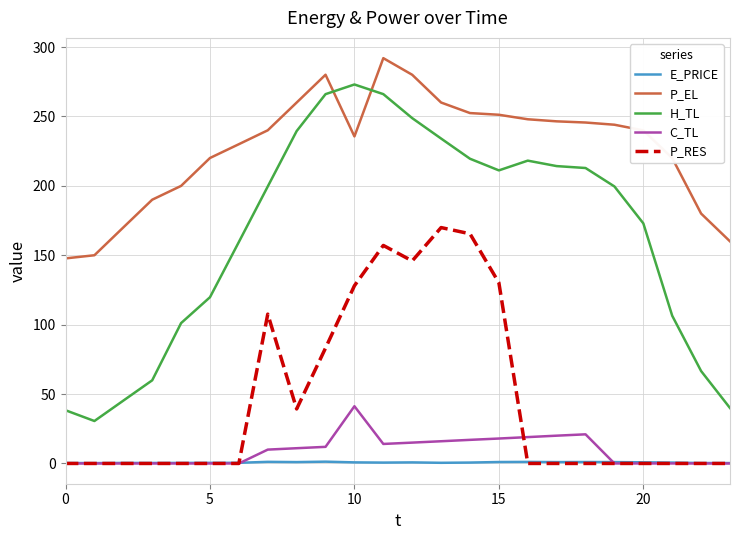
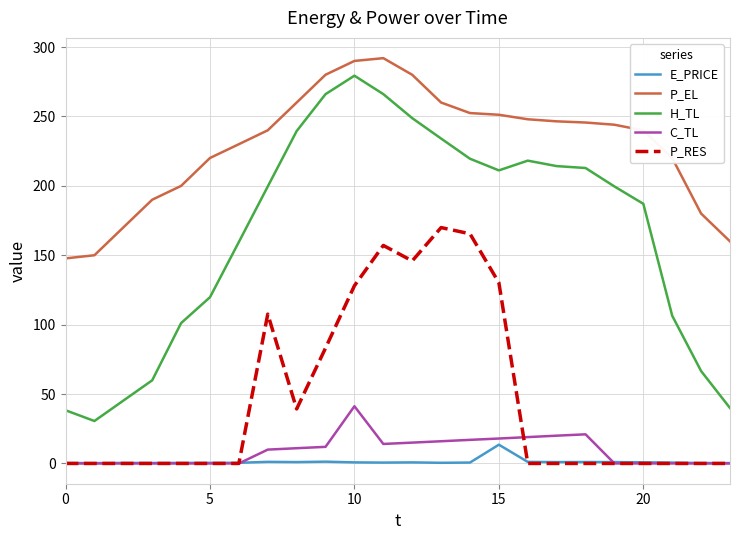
P_EL, 10: 236 -> 290
H_TL, 10: 273 -> 279
E_PRICE, 15: 1 -> 14
H_TL, 20: 173 -> 187
